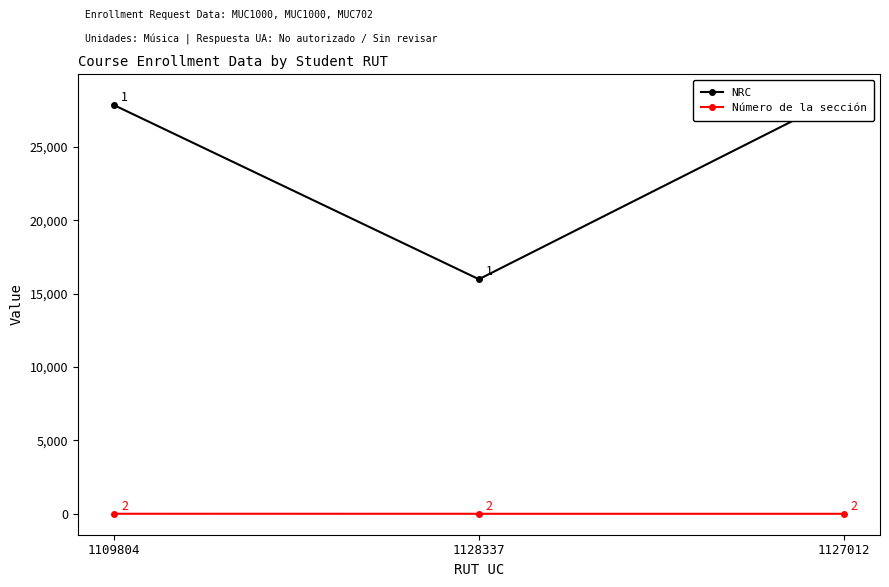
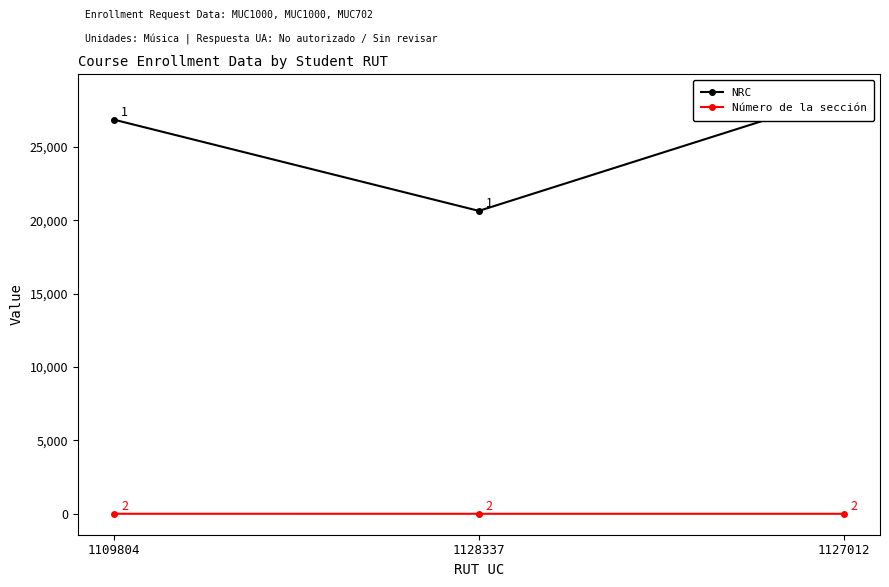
NRC, 1109804: 27,900 -> 26,900
NRC, 1128337: 16,000 -> 20,700
